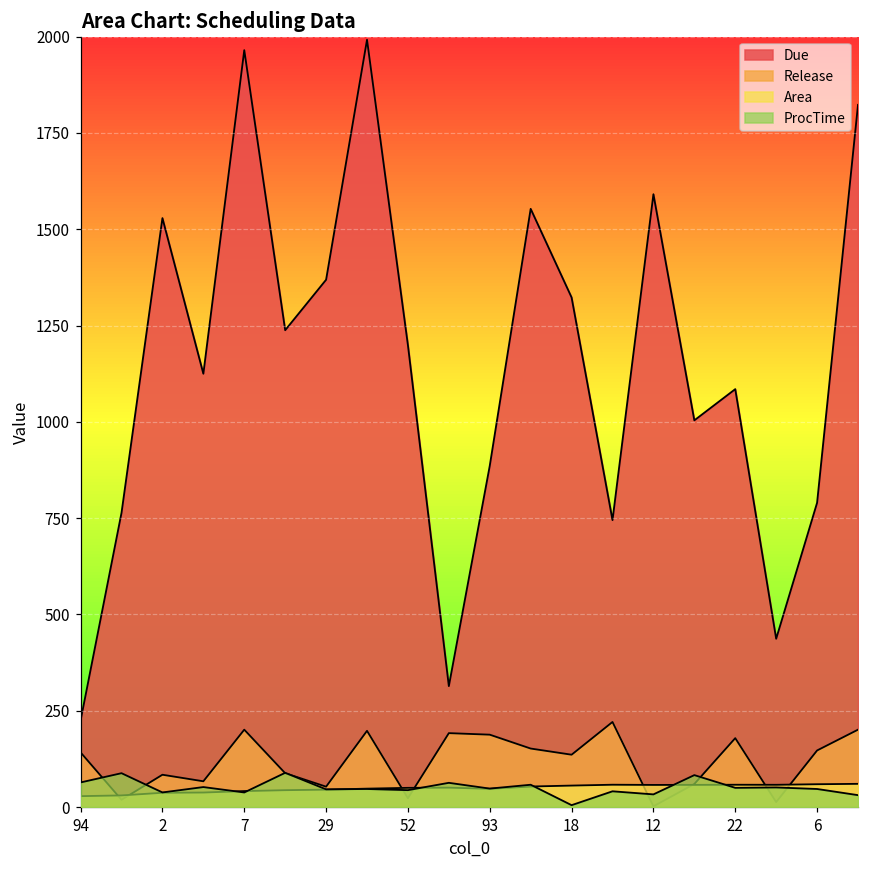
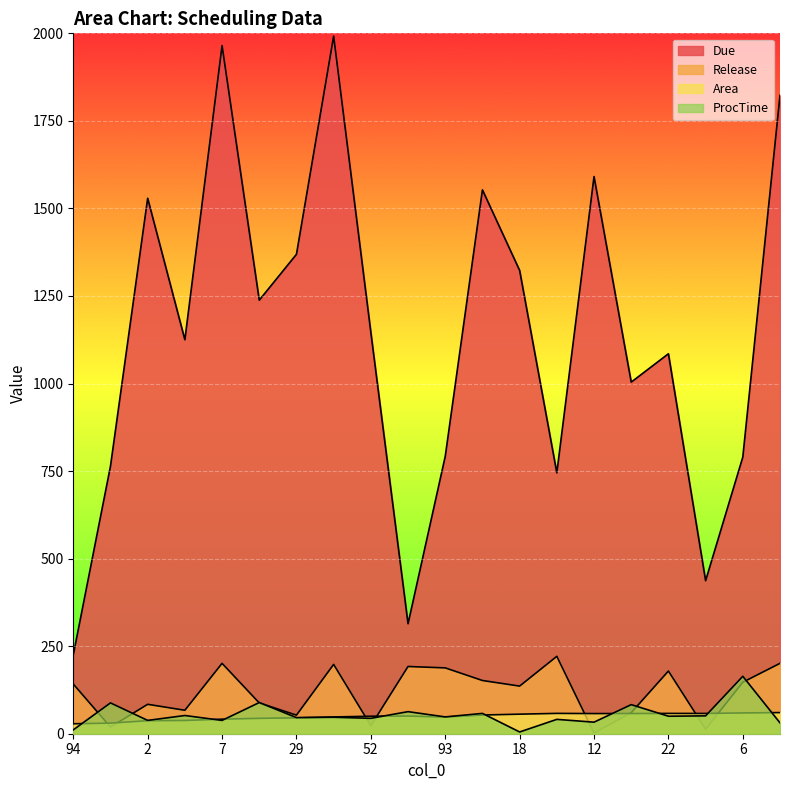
ProcTime, 94: 60 -> 10
Due, 52: 1200 -> 1150
Due, 93: 890 -> 790
ProcTime, 6: 50 -> 160
